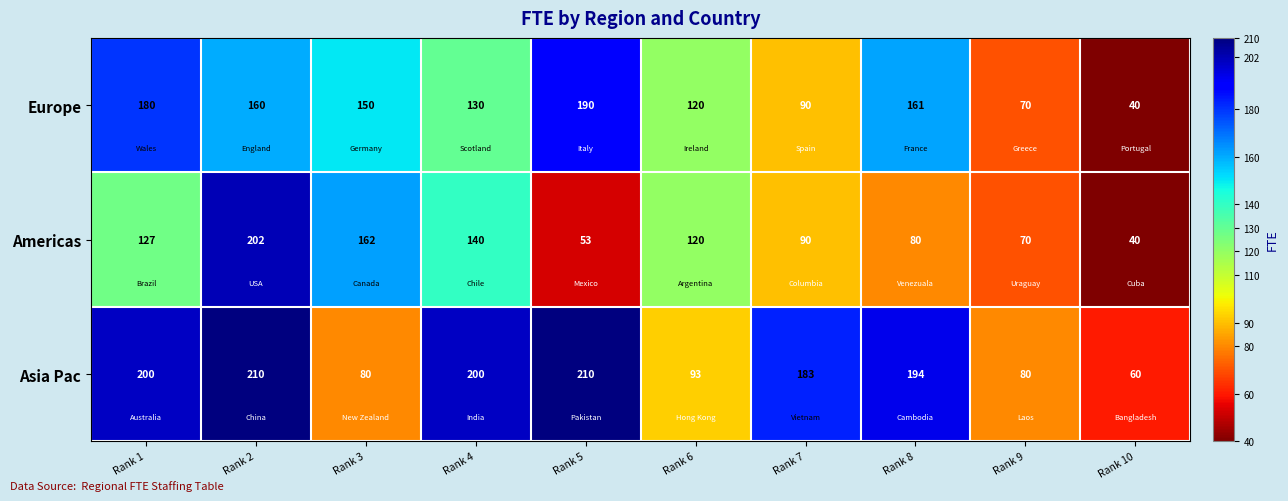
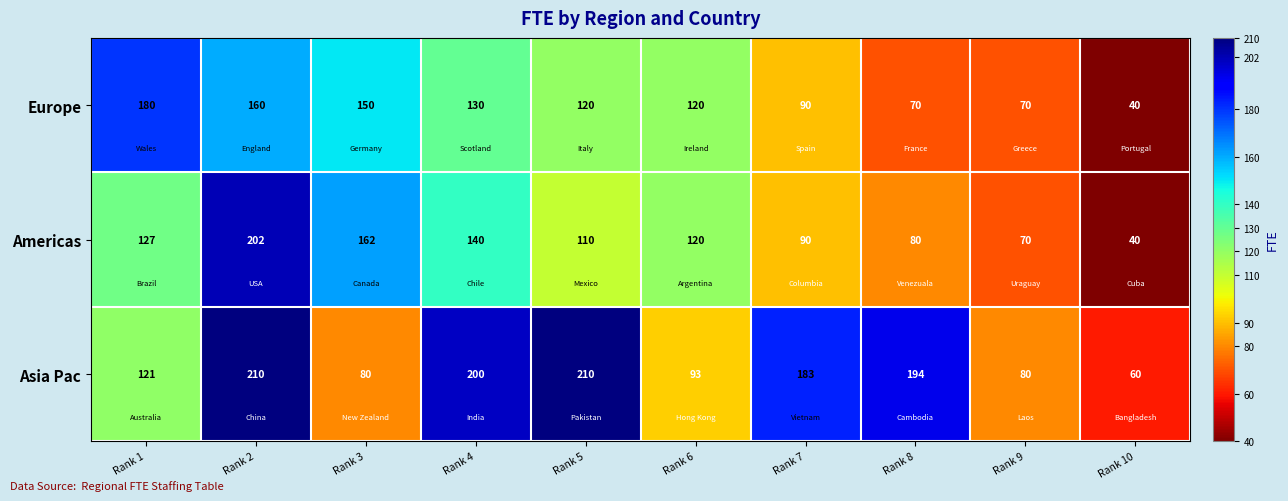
Europe, Rank 5: 190 -> 120
Europe, Rank 8: 161 -> 70
Americas, Rank 5: 53 -> 110
Asia Pac, Rank 1: 200 -> 121
